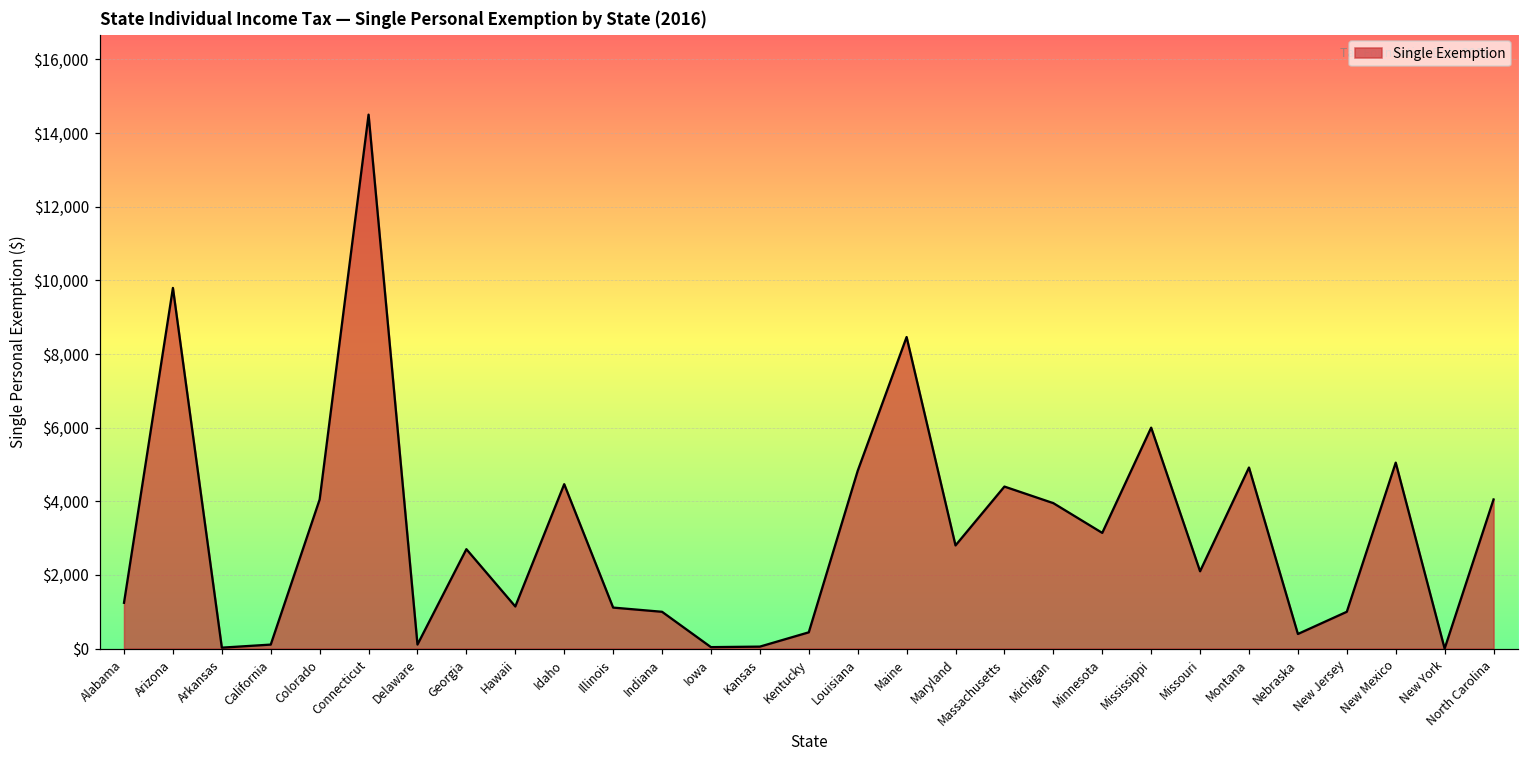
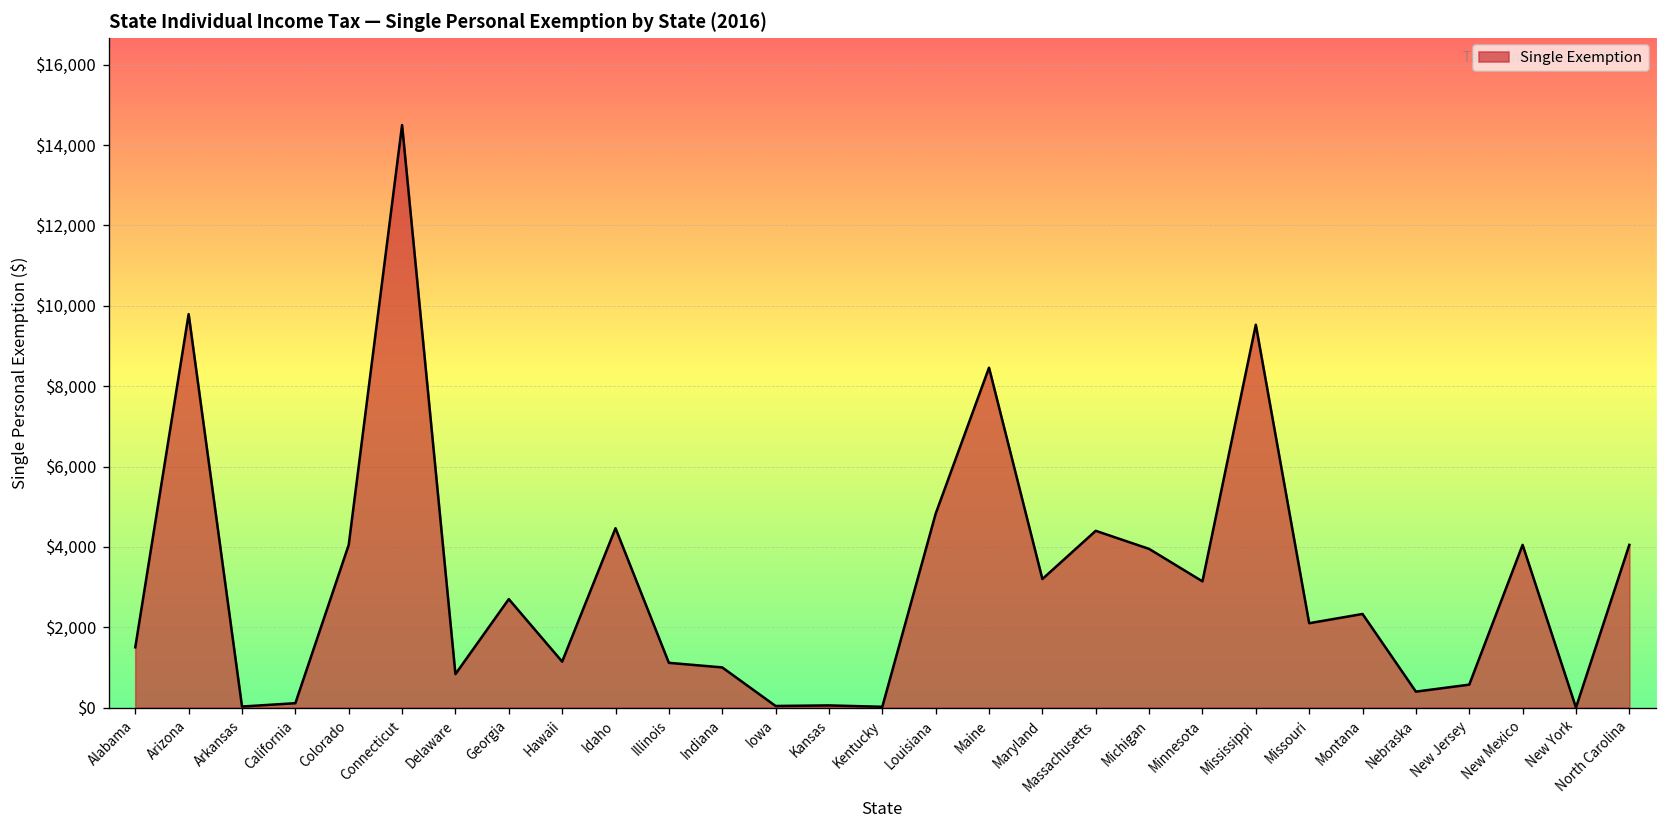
Alabama: $1,200 -> $1,500
Delaware: $100 -> $800
Kentucky: $400 -> $0
Maryland: $2,800 -> $3,200
Mississippi: $6,000 -> $9,500
Montana: $4,900 -> $2,300
New Jersey: $1,000 -> $600
New Mexico: $5,100 -> $4,100
